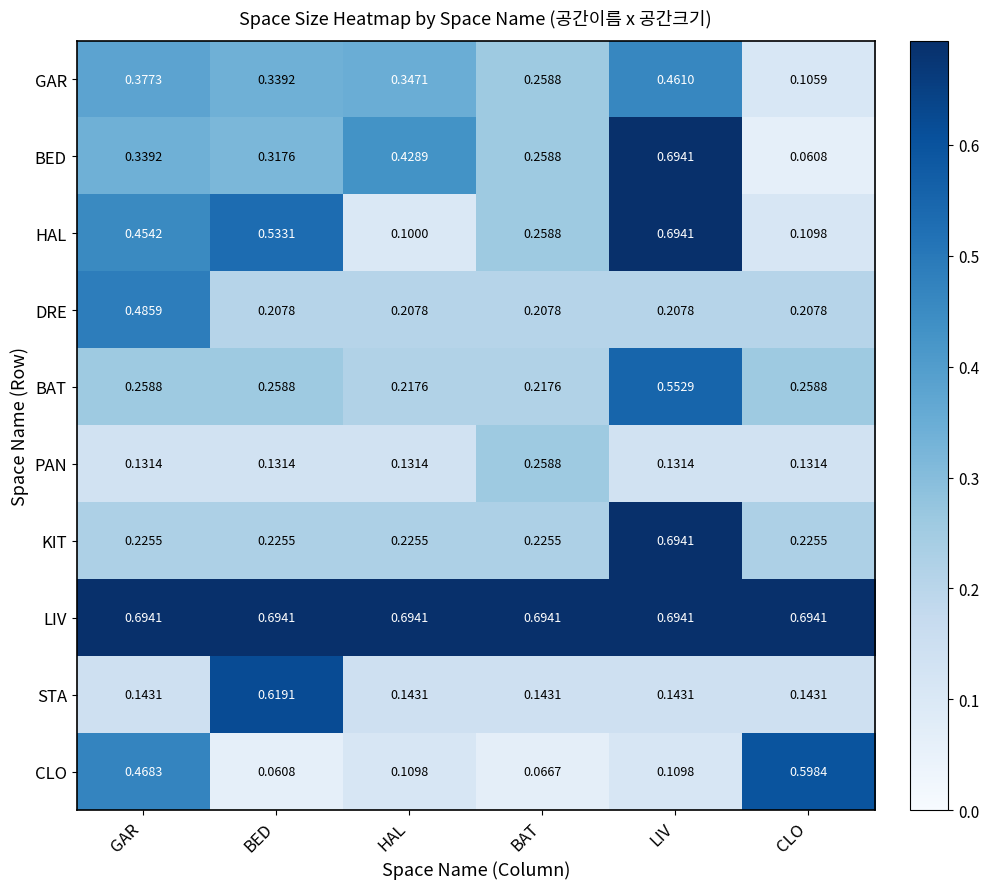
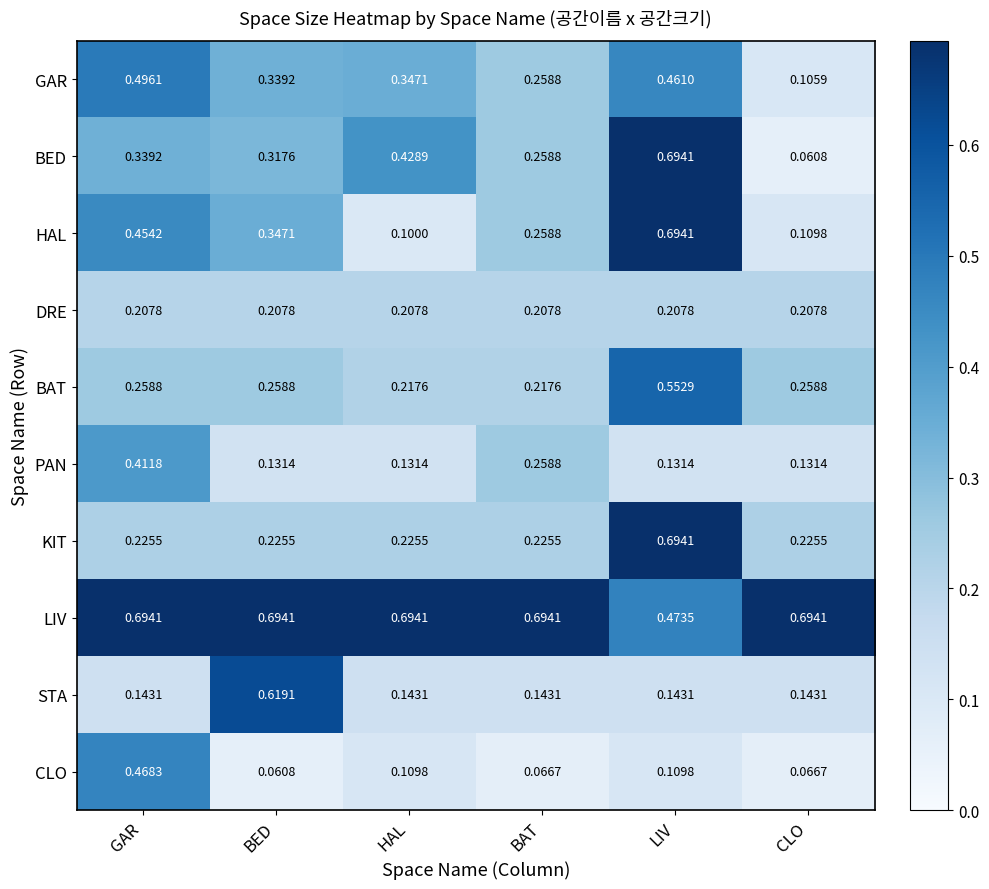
GAR, GAR: 0.3773 -> 0.4961
HAL, BED: 0.5331 -> 0.3471
DRE, GAR: 0.4859 -> 0.2078
PAN, GAR: 0.1314 -> 0.4118
LIV, LIV: 0.6941 -> 0.4735
CLO, CLO: 0.5984 -> 0.0667
